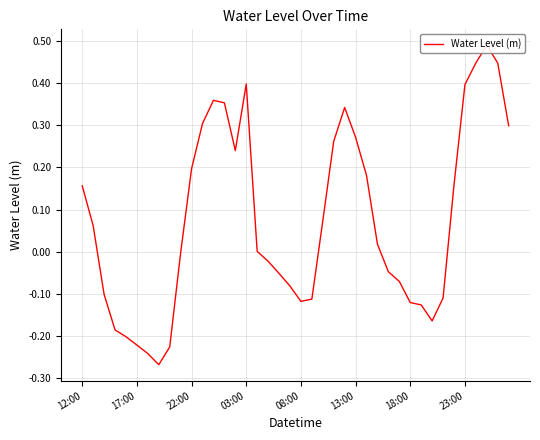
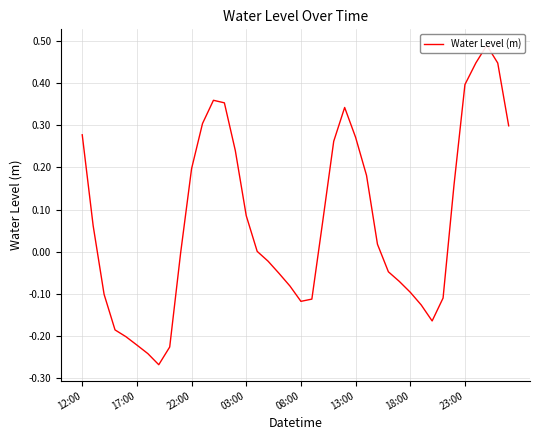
12:00: 0.16 -> 0.28
03:00: 0.40 -> 0.09
18:00: -0.12 -> -0.10
